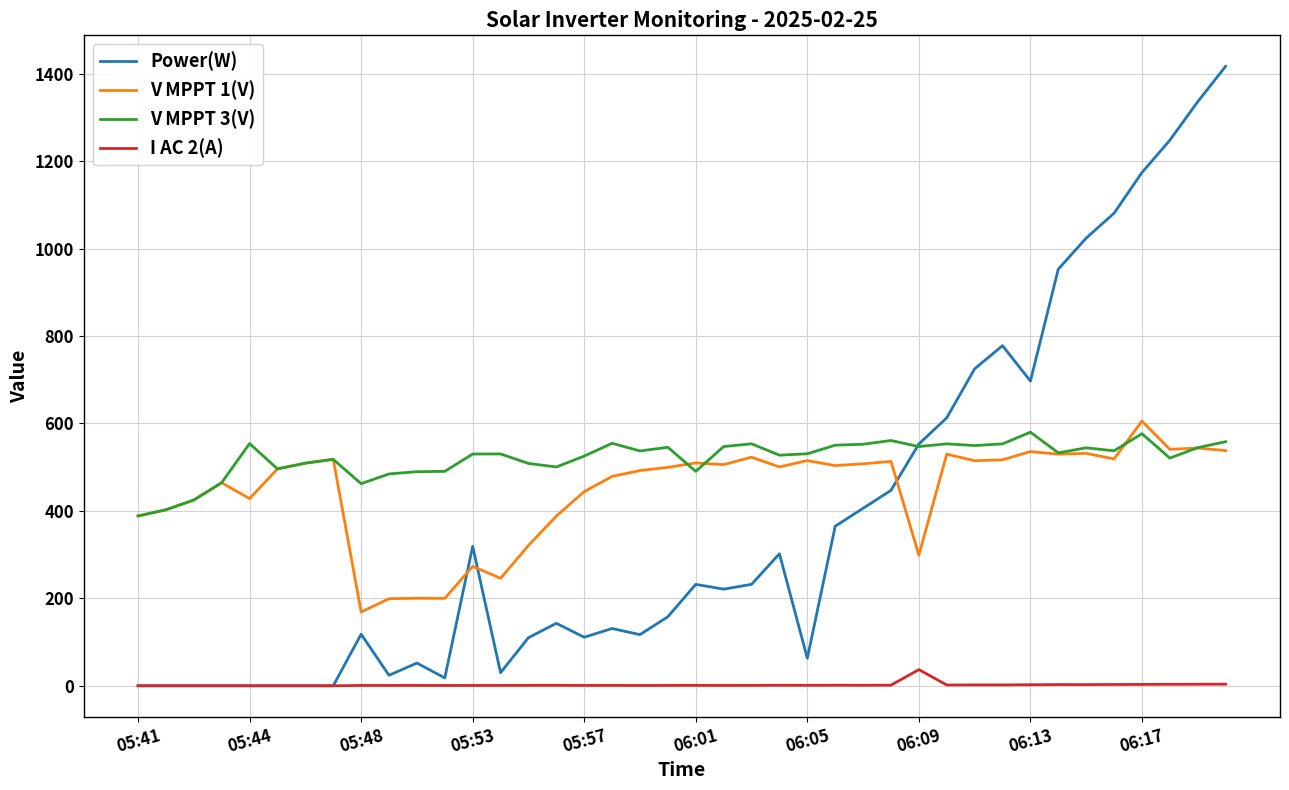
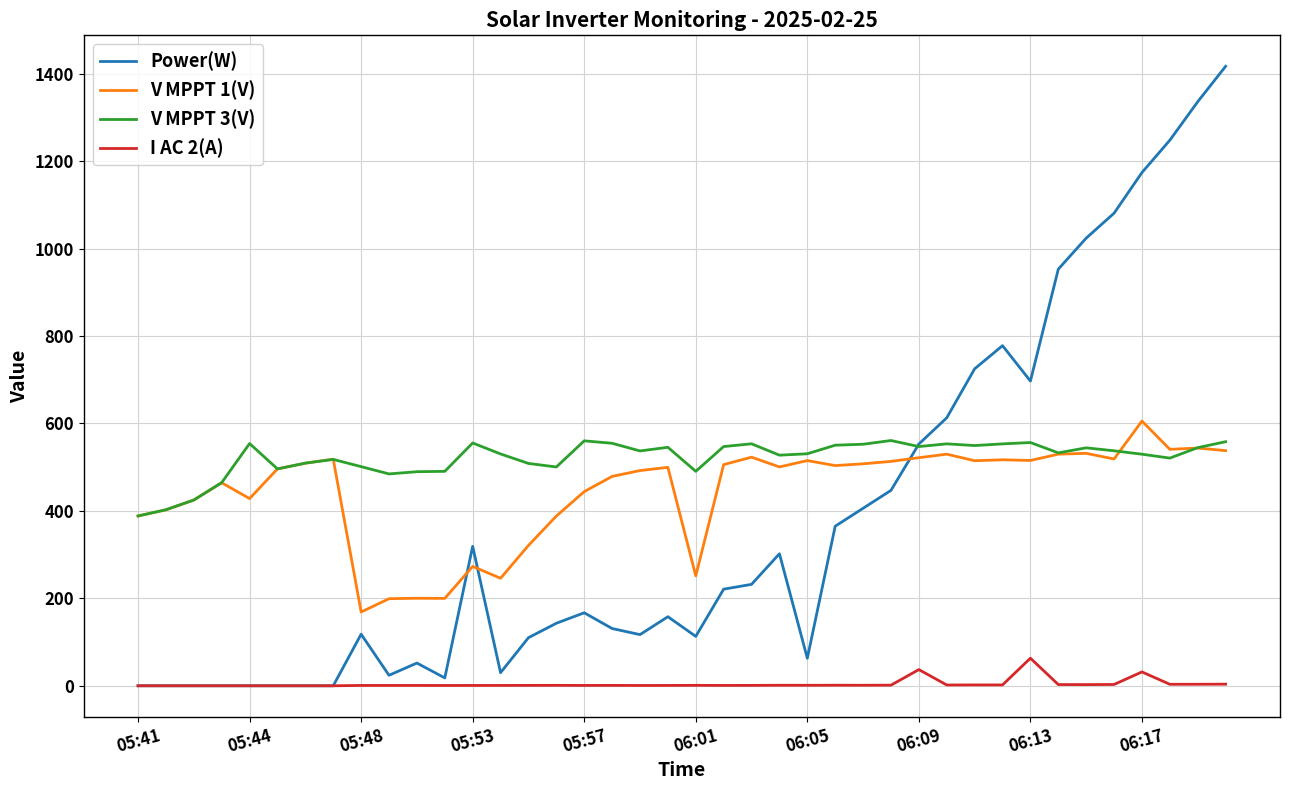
V MPPT 3(V), 05:48: 460 -> 500
V MPPT 3(V), 05:53: 530 -> 560
Power(W), 05:57: 110 -> 170
V MPPT 3(V), 05:57: 530 -> 560
Power(W), 06:01: 230 -> 110
V MPPT 1(V), 06:01: 510 -> 250
V MPPT 1(V), 06:09: 300 -> 520
V MPPT 1(V), 06:13: 540 -> 520
V MPPT 3(V), 06:13: 580 -> 560
I AC 2(A), 06:13: 0 -> 60
V MPPT 3(V), 06:17: 580 -> 530
I AC 2(A), 06:17: 0 -> 30
